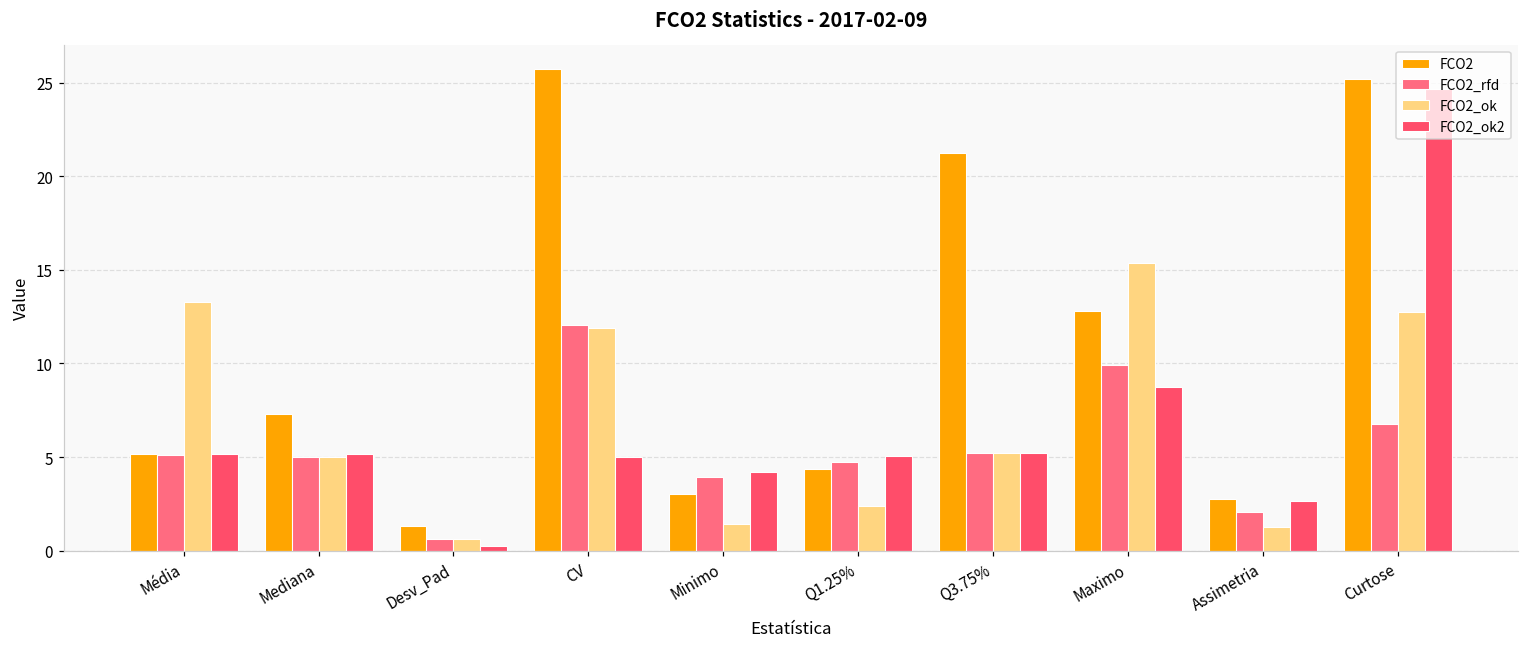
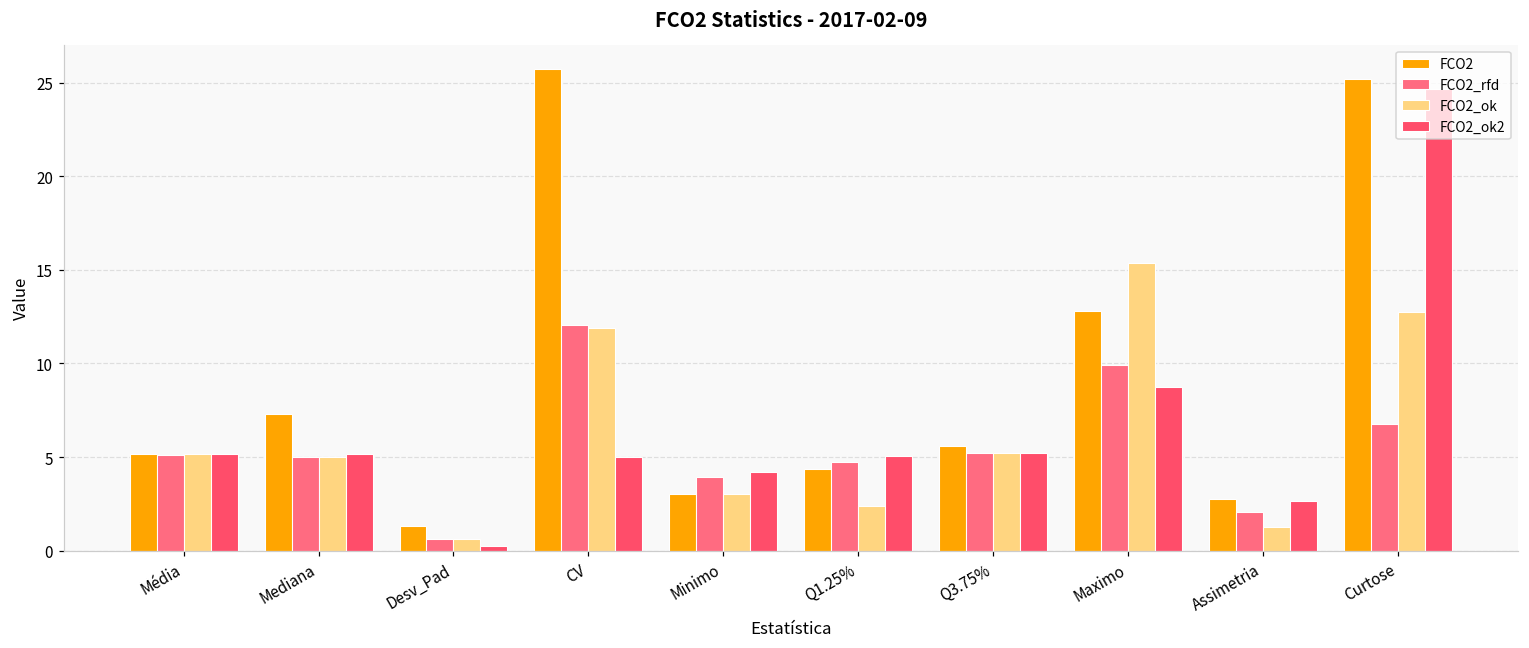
FCO2_ok, Média: 13.3 -> 5.1
FCO2_ok, Minimo: 1.4 -> 3.0
FCO2, Q3.75%: 21.2 -> 5.6
